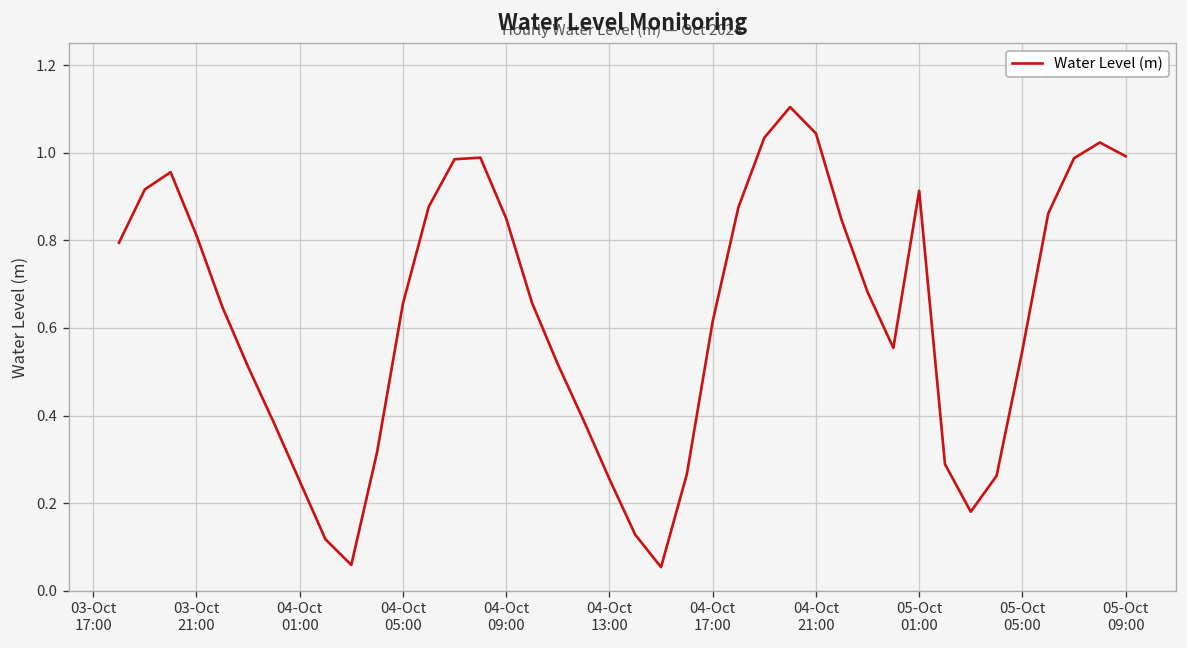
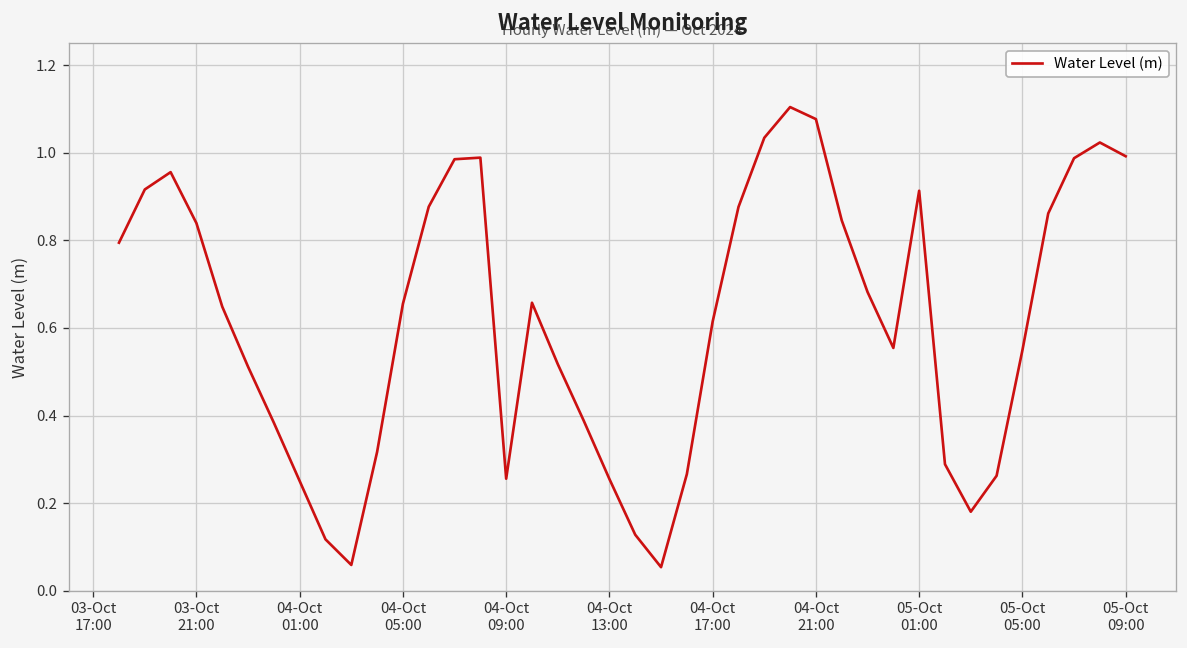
03-Oct 21:00: 0.81 -> 0.84
04-Oct 09:00: 0.85 -> 0.26
04-Oct 21:00: 1.04 -> 1.08
